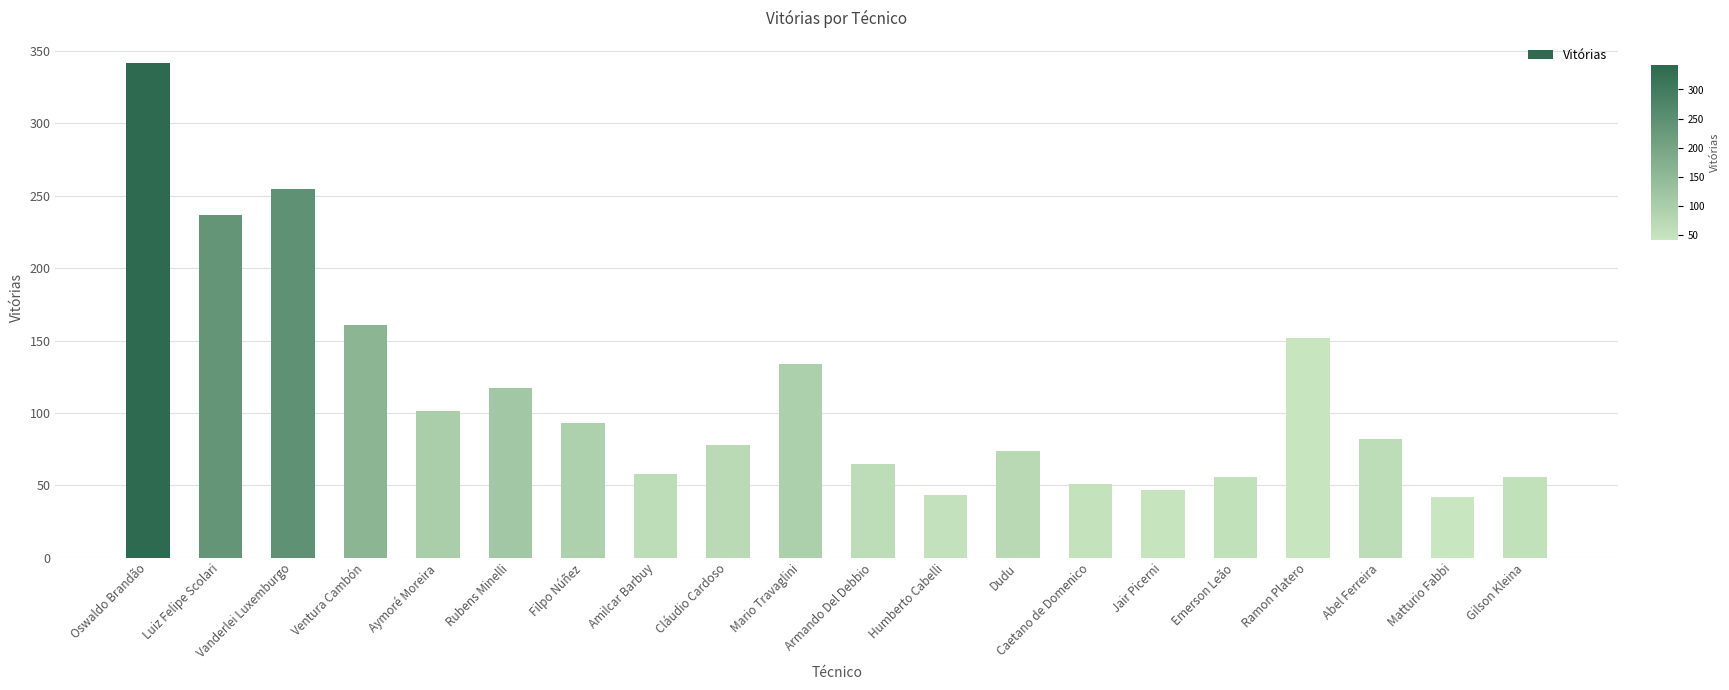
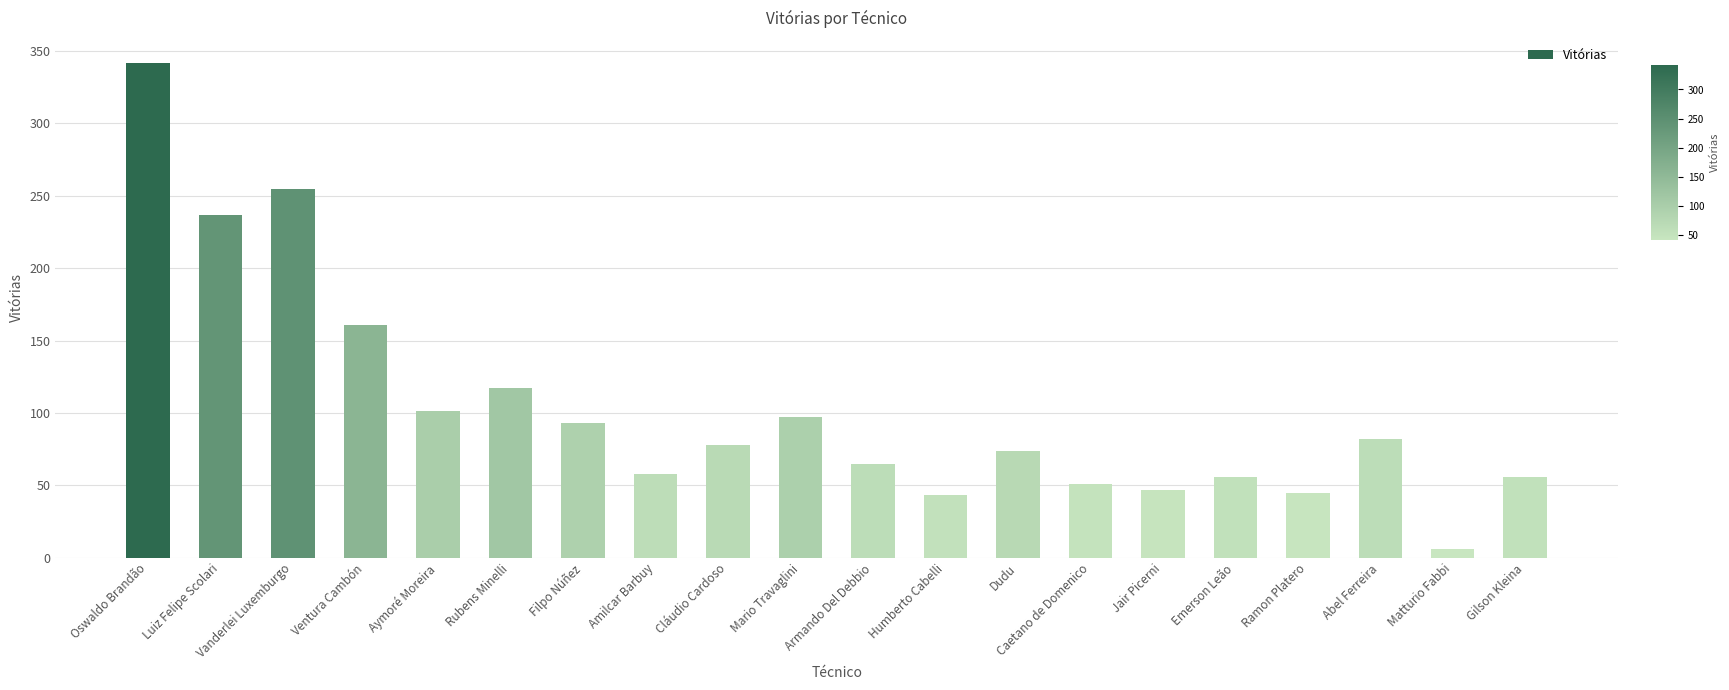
Mario Travaglini: 134 -> 97
Ramon Platero: 152 -> 45
Matturio Fabbi: 42 -> 6
